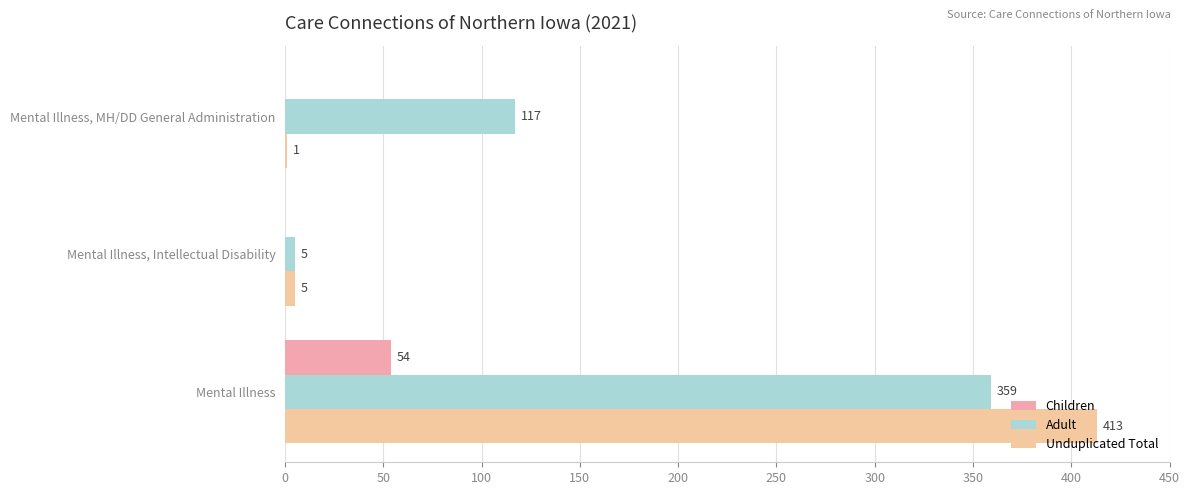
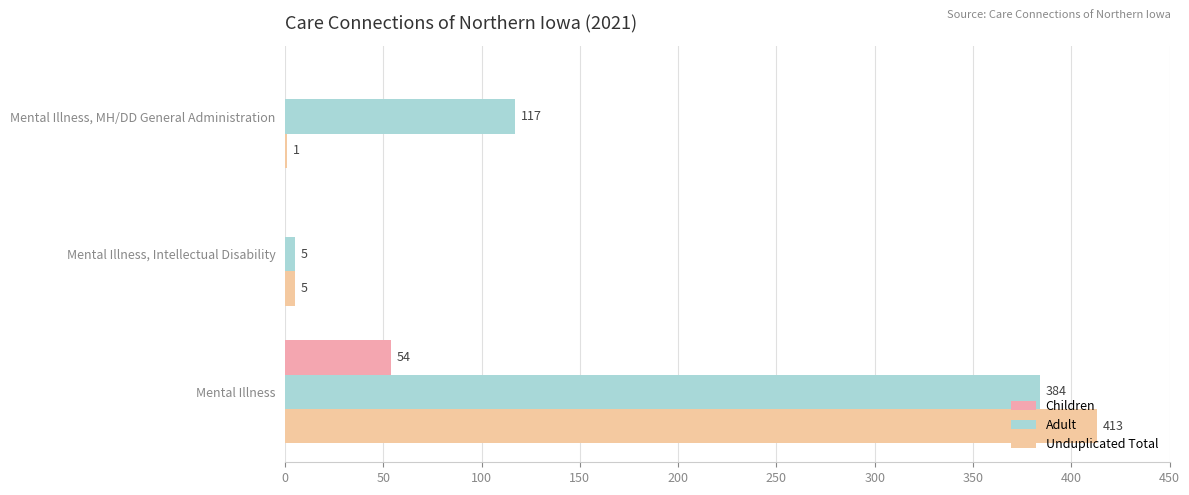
Adult, Mental Illness: 359 -> 384
